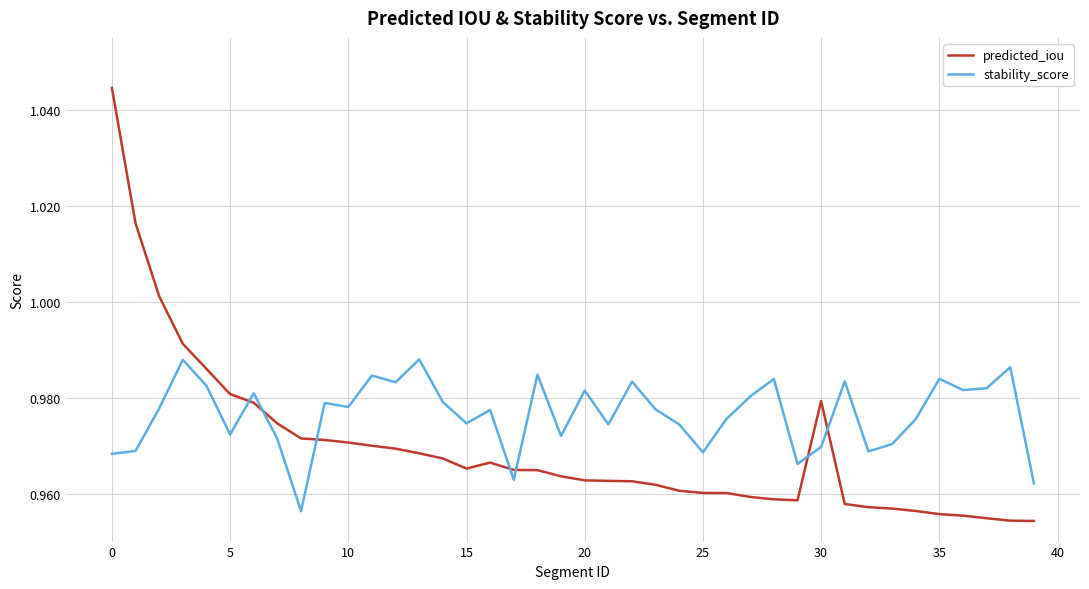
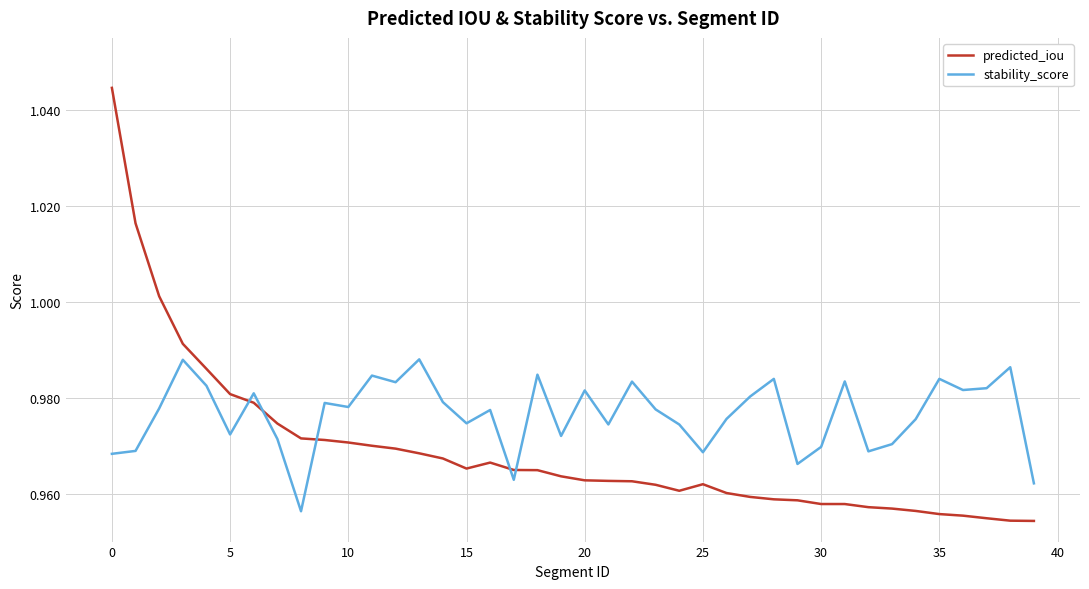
predicted_iou, 25: 0.960 -> 0.962
predicted_iou, 30: 0.979 -> 0.958
